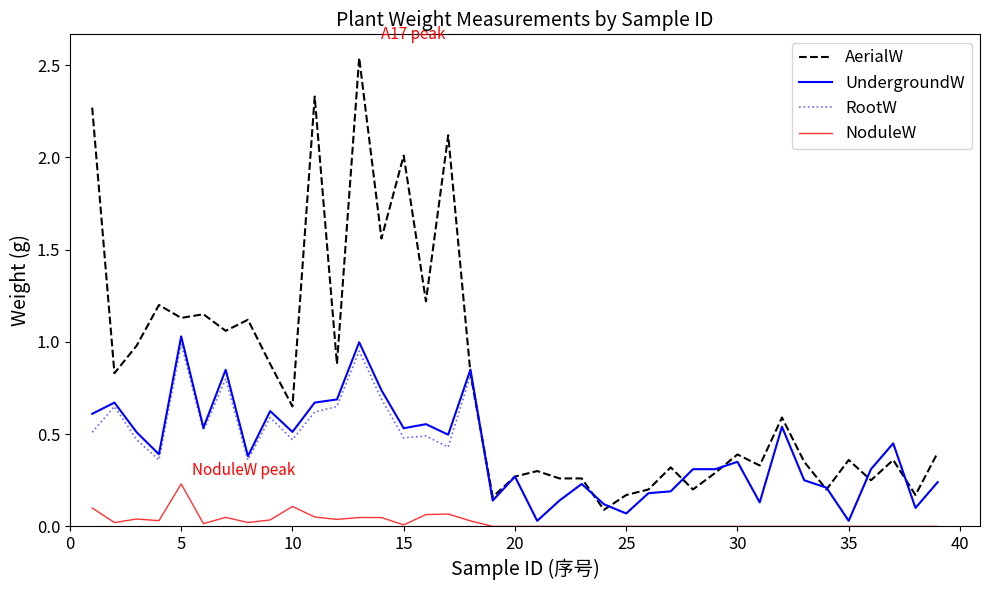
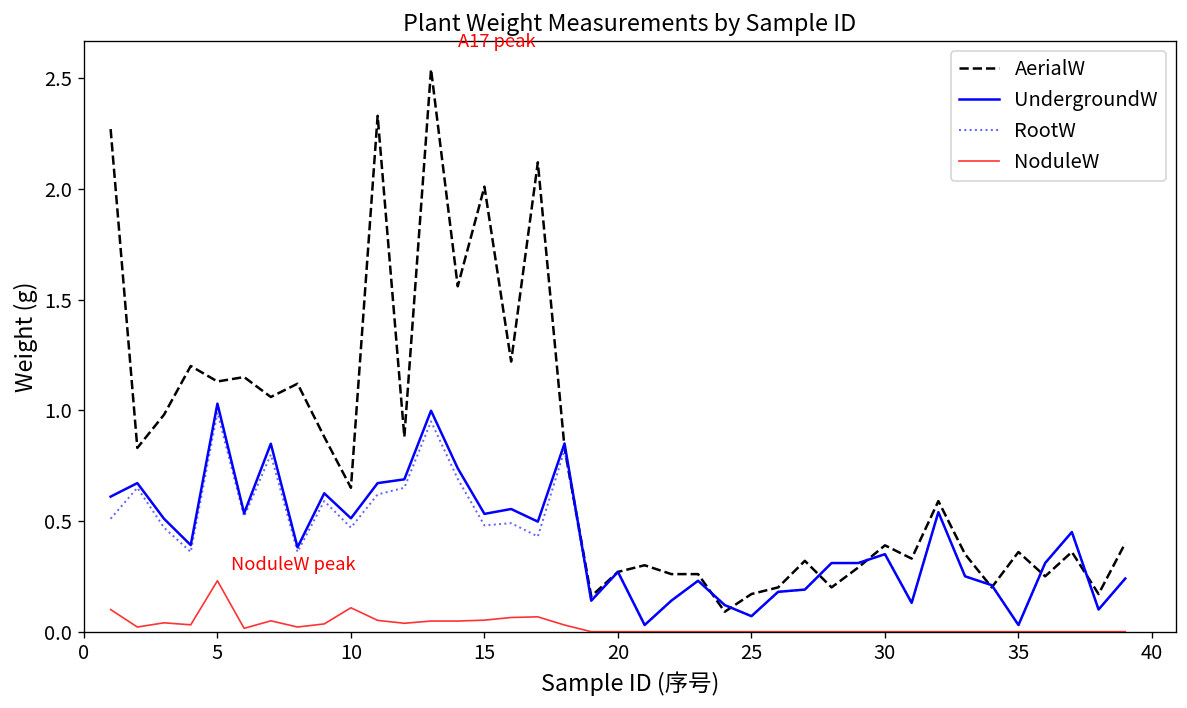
NoduleW, 15: 0.01 -> 0.05
